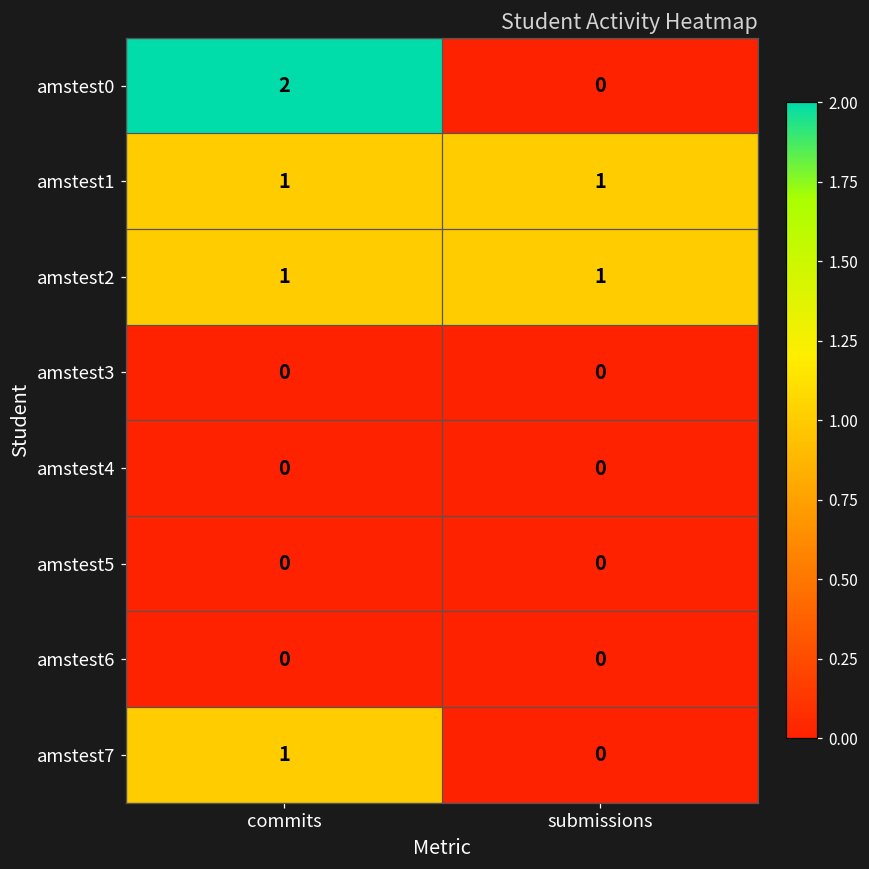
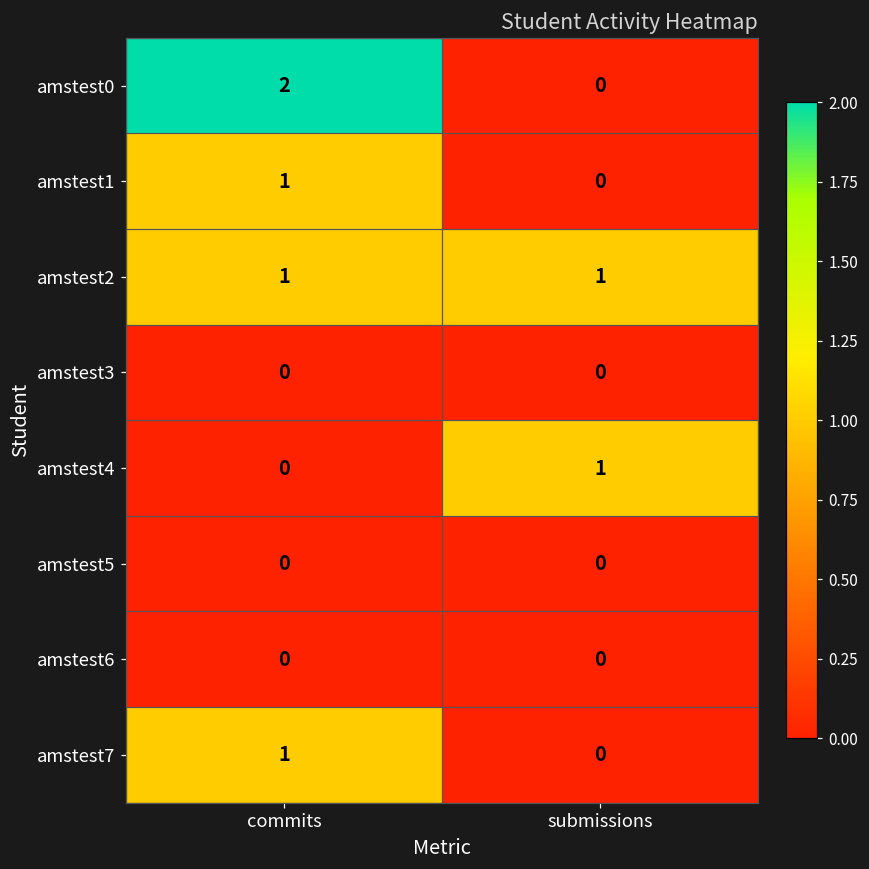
amstest1, submissions: 1 -> 0
amstest4, submissions: 0 -> 1
